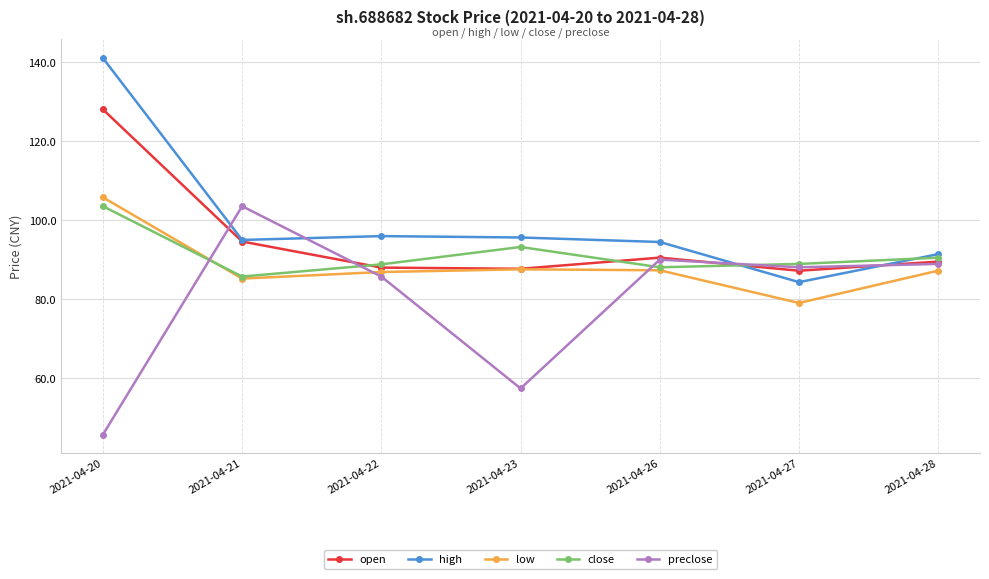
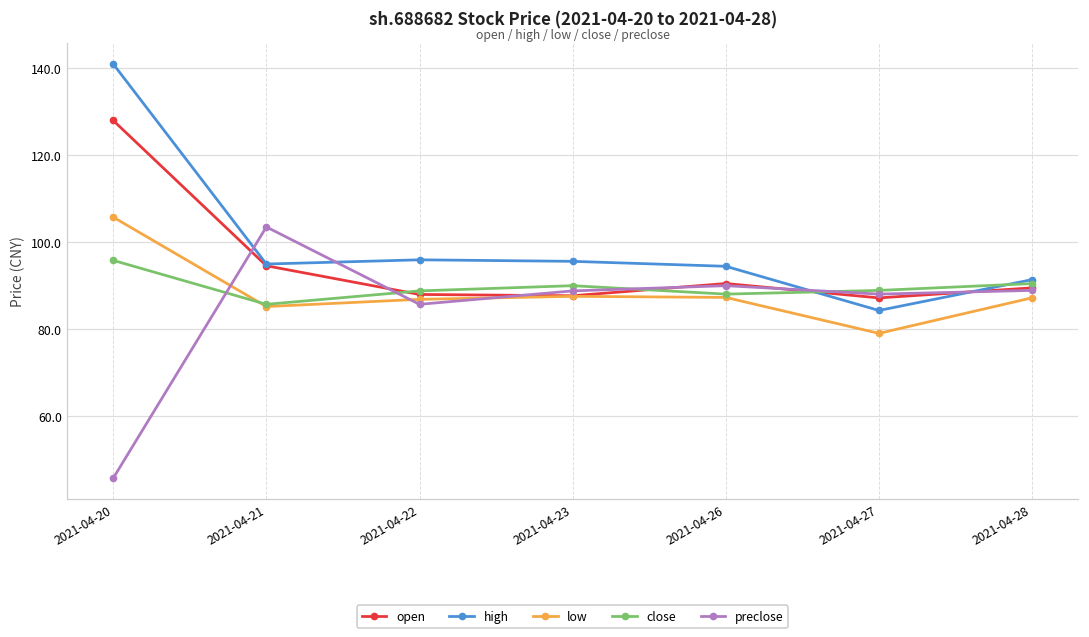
close, 2021-04-20: 104 -> 96
close, 2021-04-23: 93 -> 90
preclose, 2021-04-23: 57 -> 89
